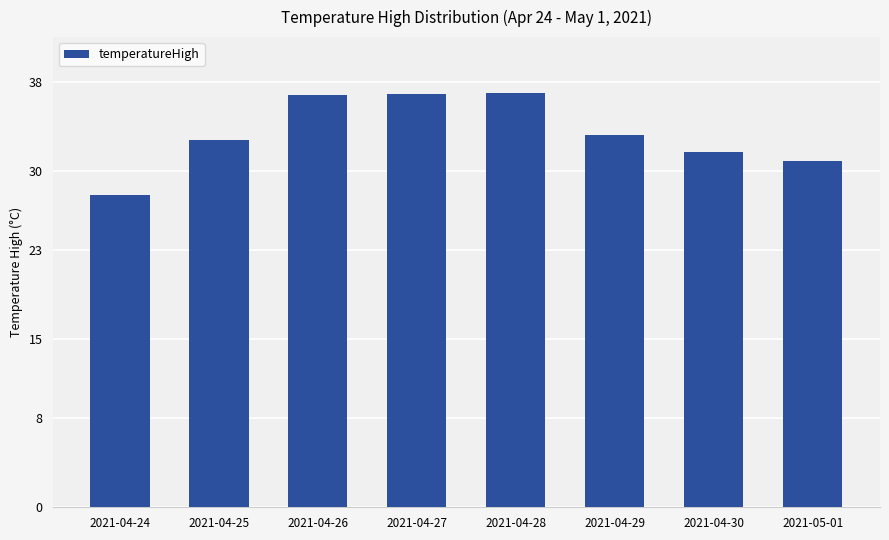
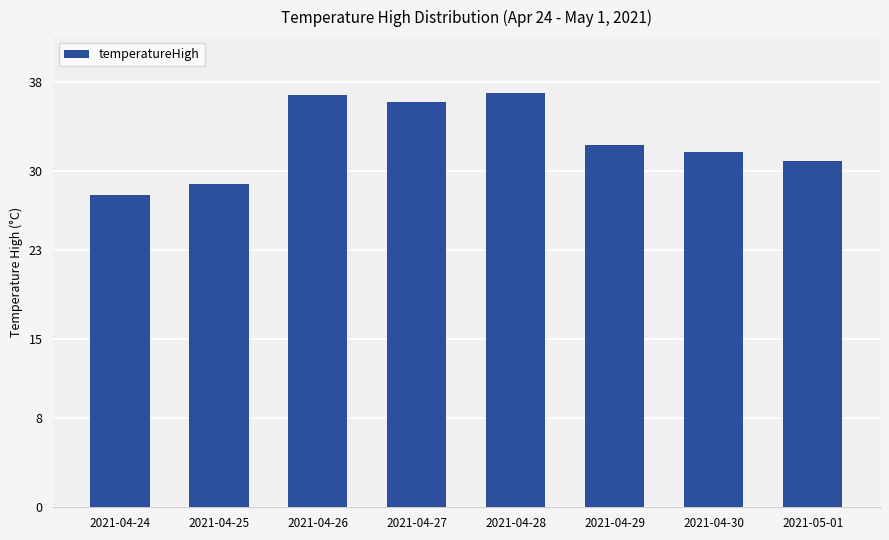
2021-04-25: 32.8 -> 28.9
2021-04-27: 36.9 -> 36.2
2021-04-29: 33.3 -> 32.4
